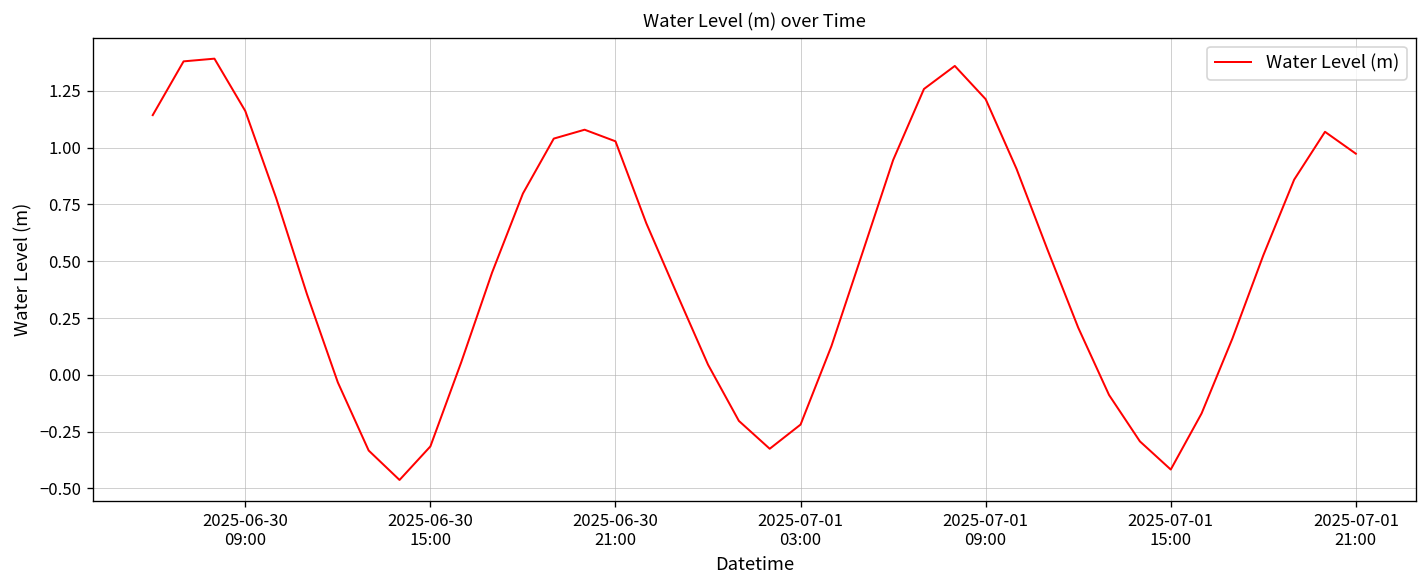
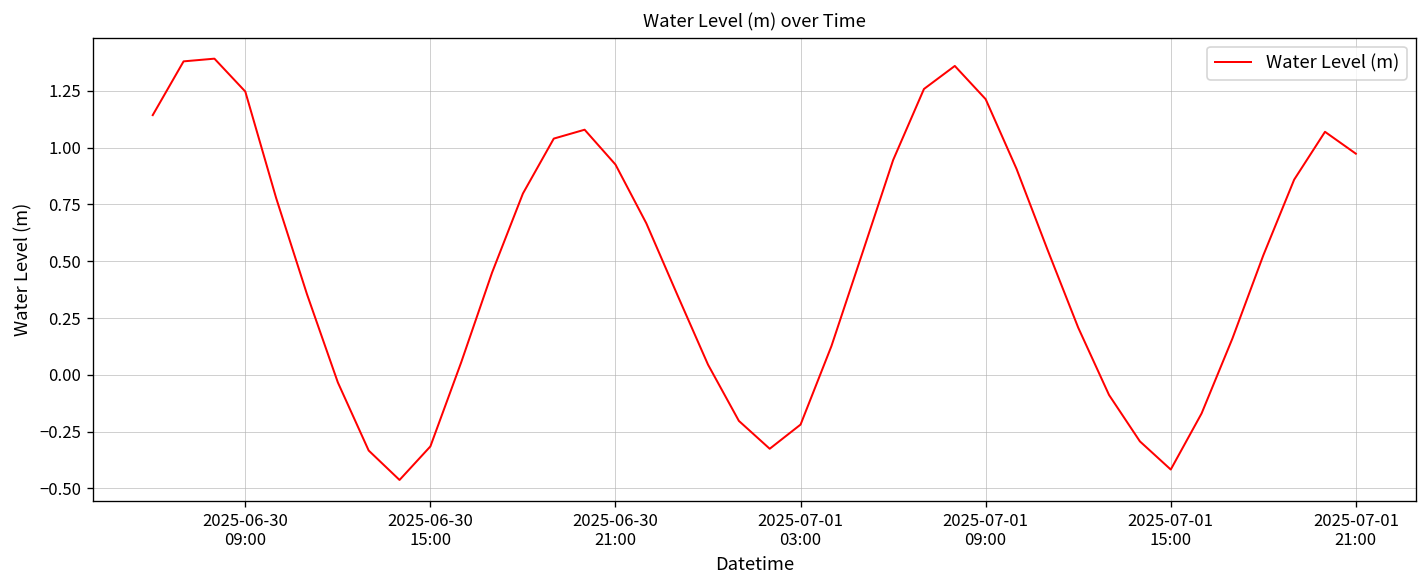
2025-06-30 09:00: 1.16 -> 1.25
2025-06-30 21:00: 1.03 -> 0.93
